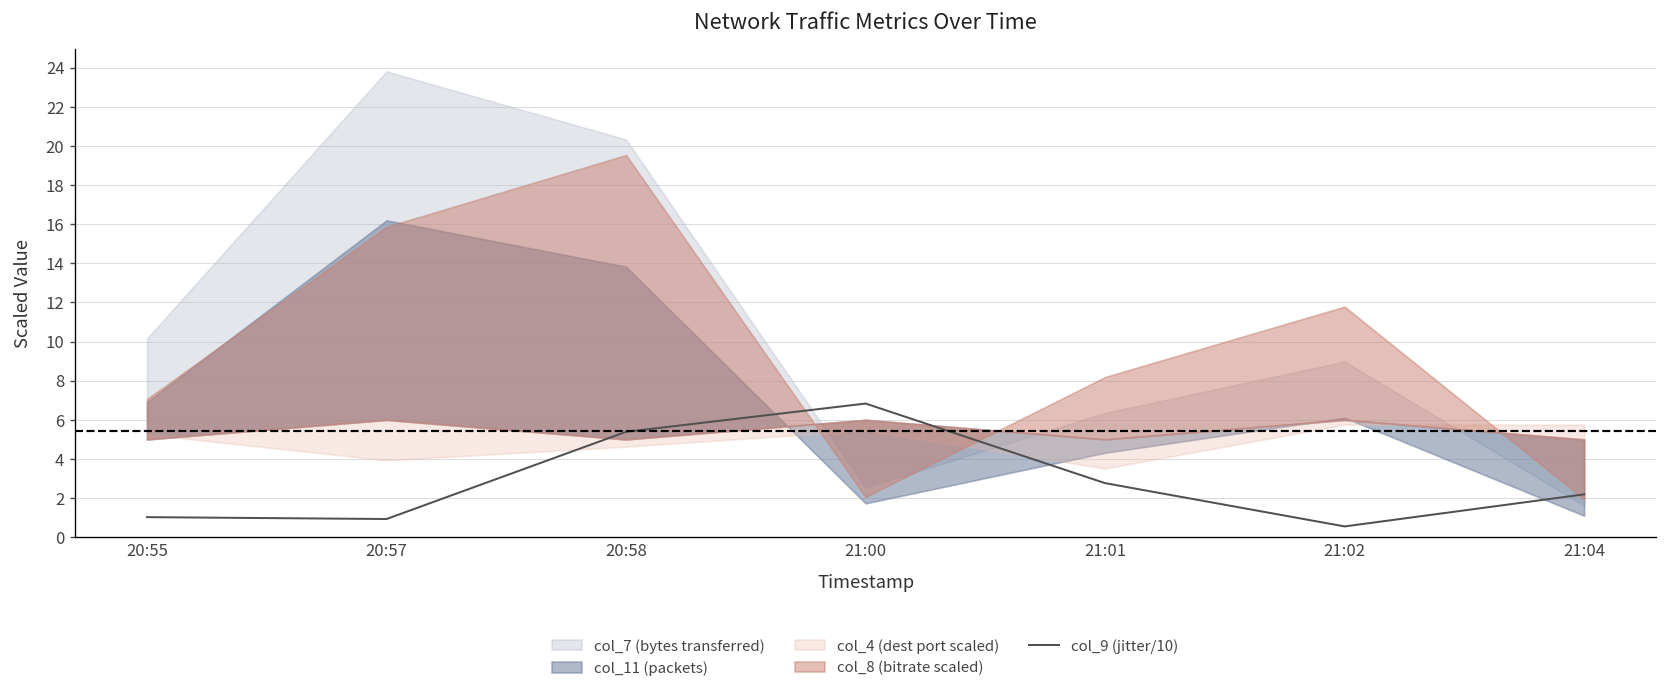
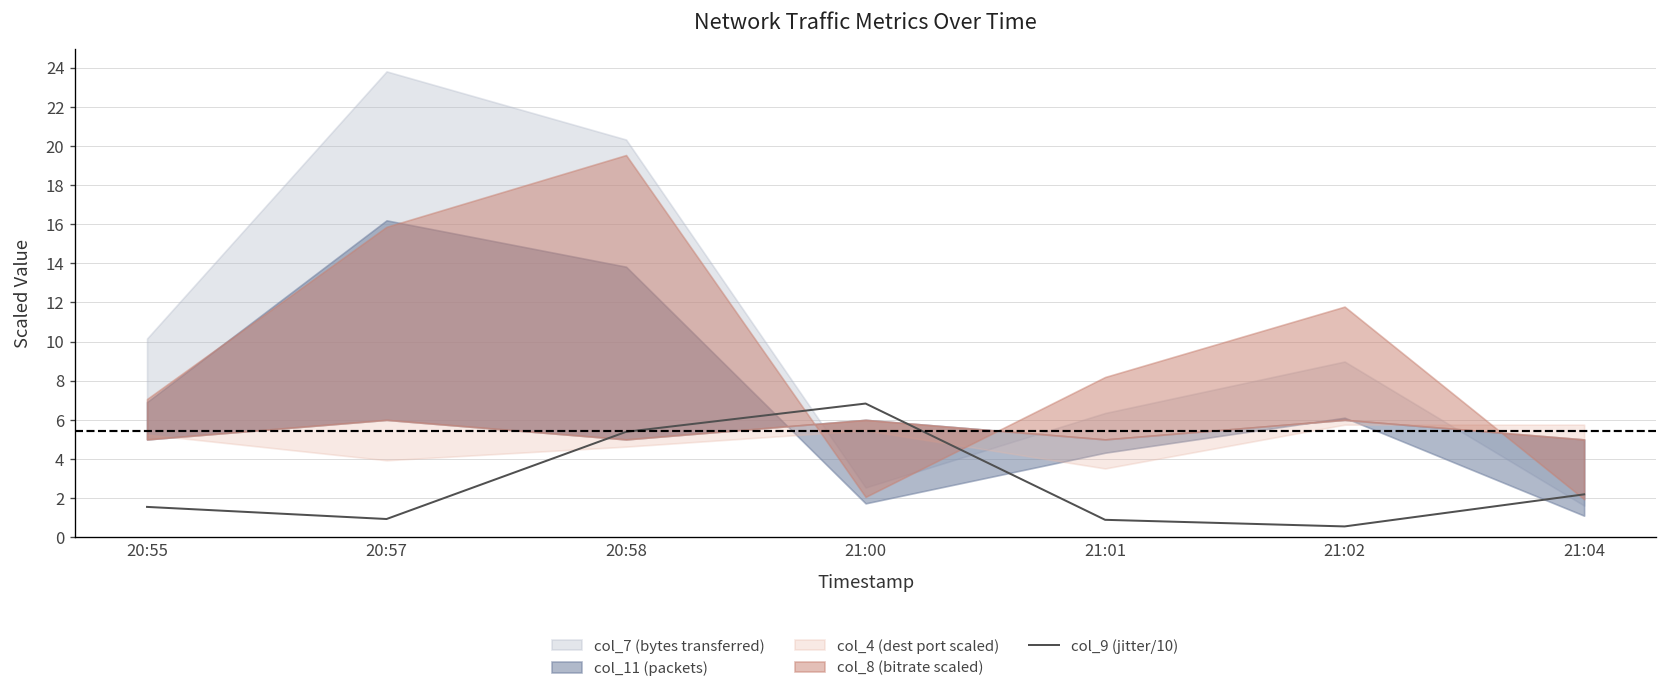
col_9 (jitter/10), 20:55: 1.0 -> 1.5
col_9 (jitter/10), 21:01: 2.8 -> 0.9
